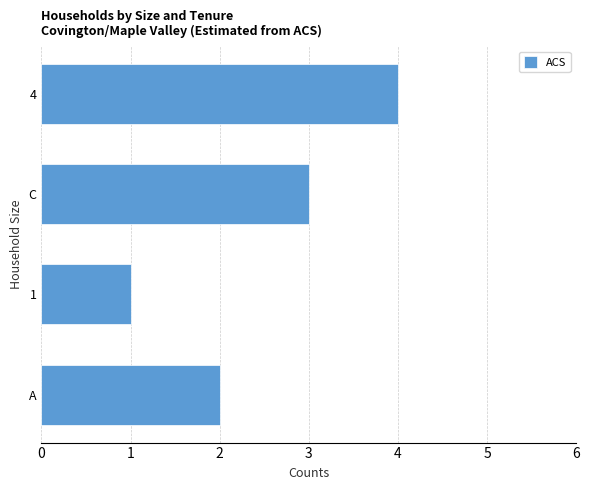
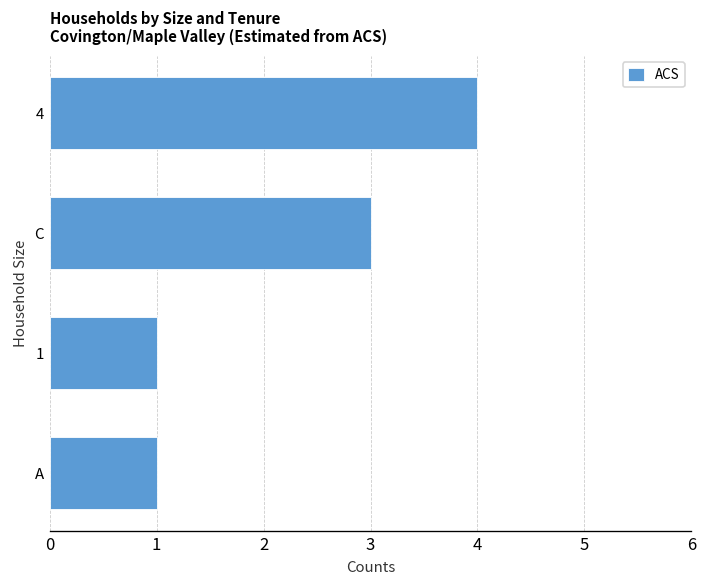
A: 2 -> 1
